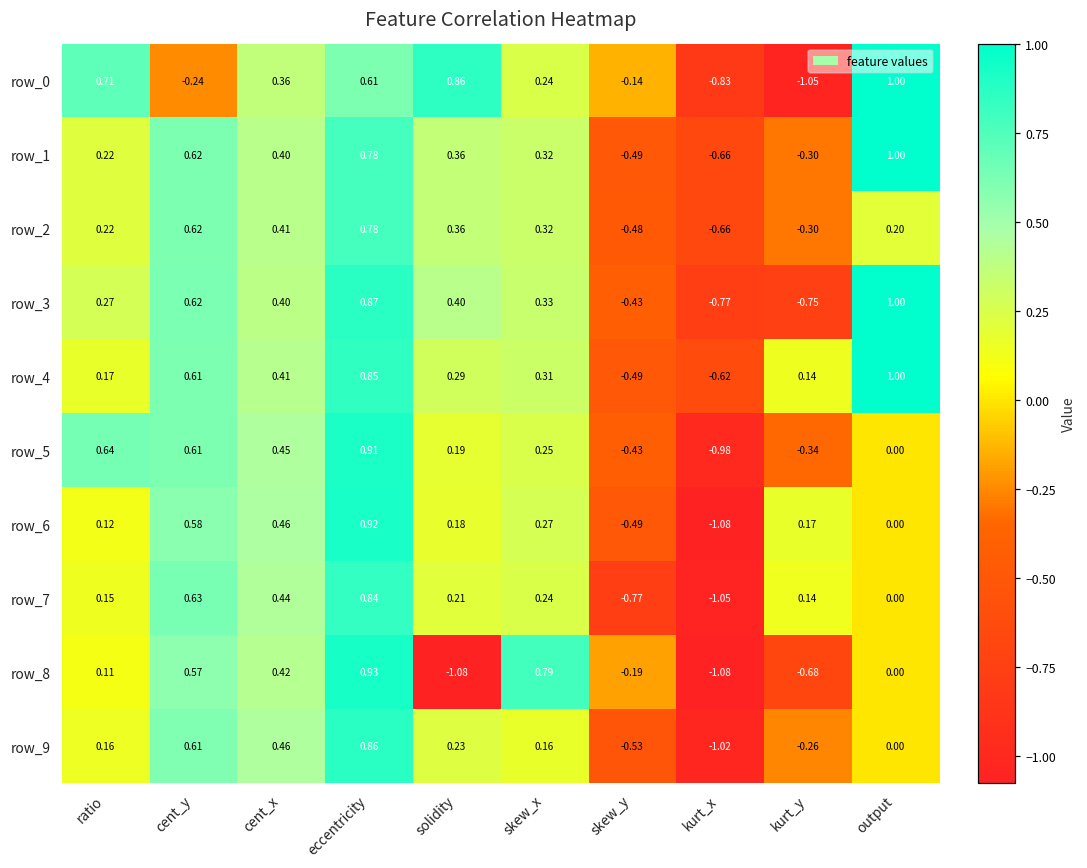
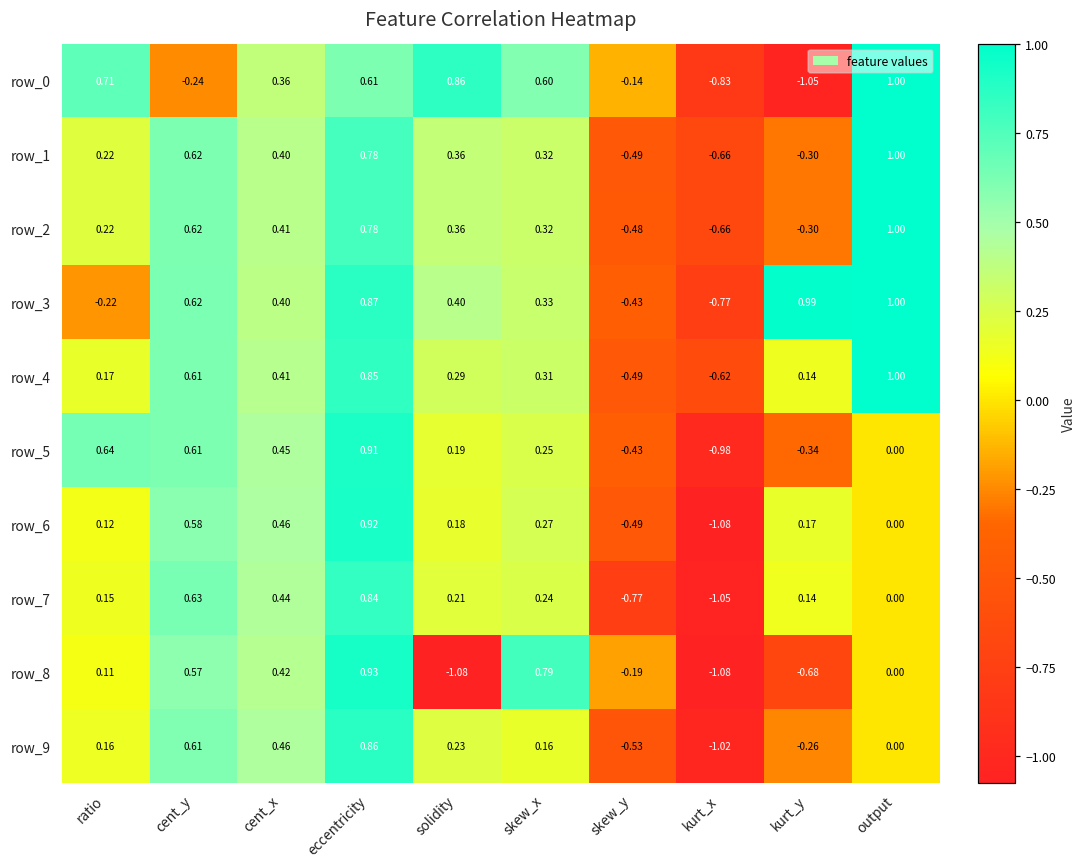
row_0, skew_x: 0.24 -> 0.60
row_2, output: 0.20 -> 1.00
row_3, ratio: 0.27 -> -0.22
row_3, kurt_y: -0.75 -> 0.99
